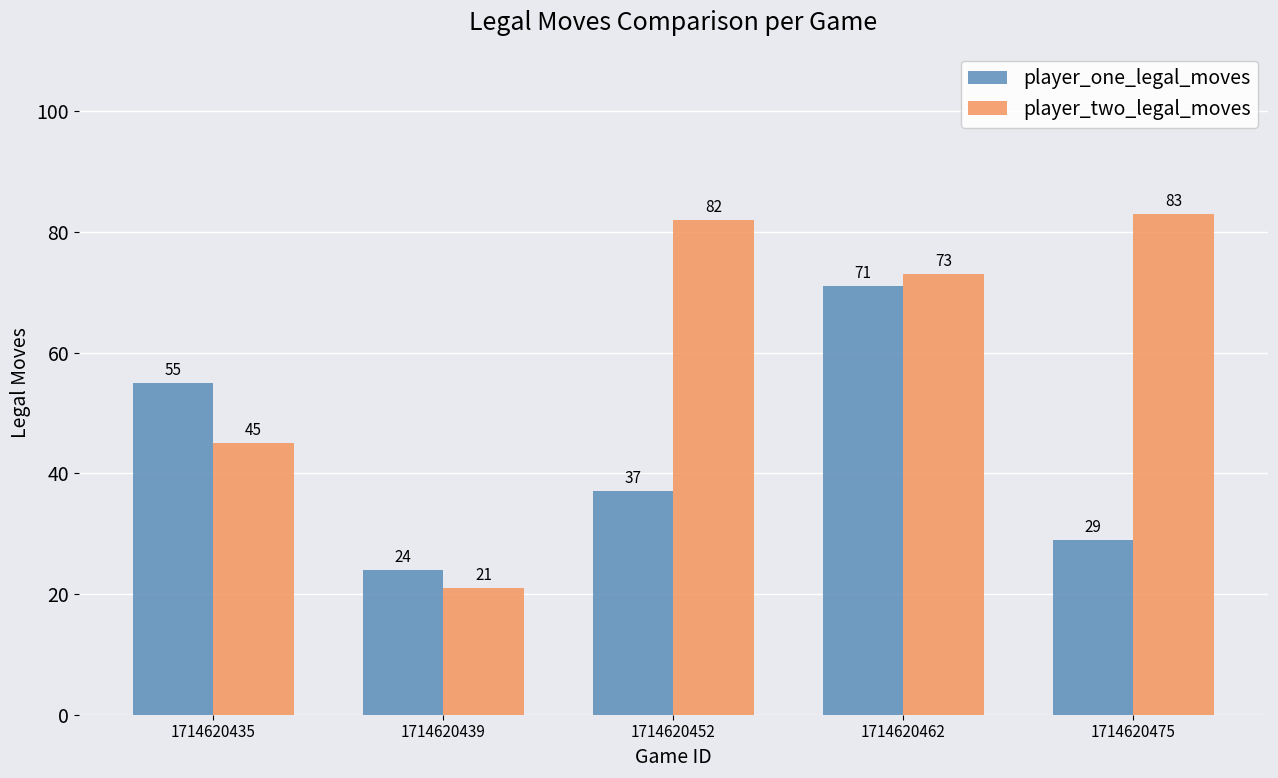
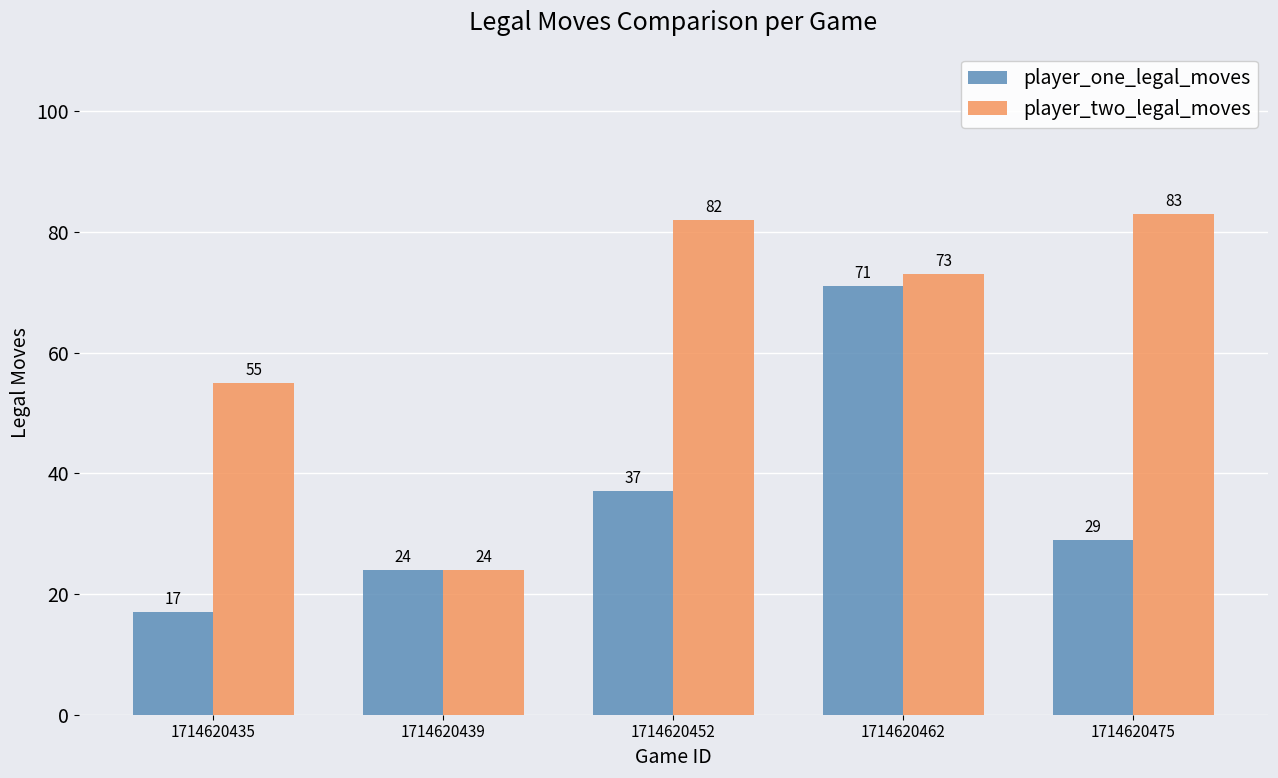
player_one_legal_moves, 1714620435: 55 -> 17
player_two_legal_moves, 1714620435: 45 -> 55
player_two_legal_moves, 1714620439: 21 -> 24
